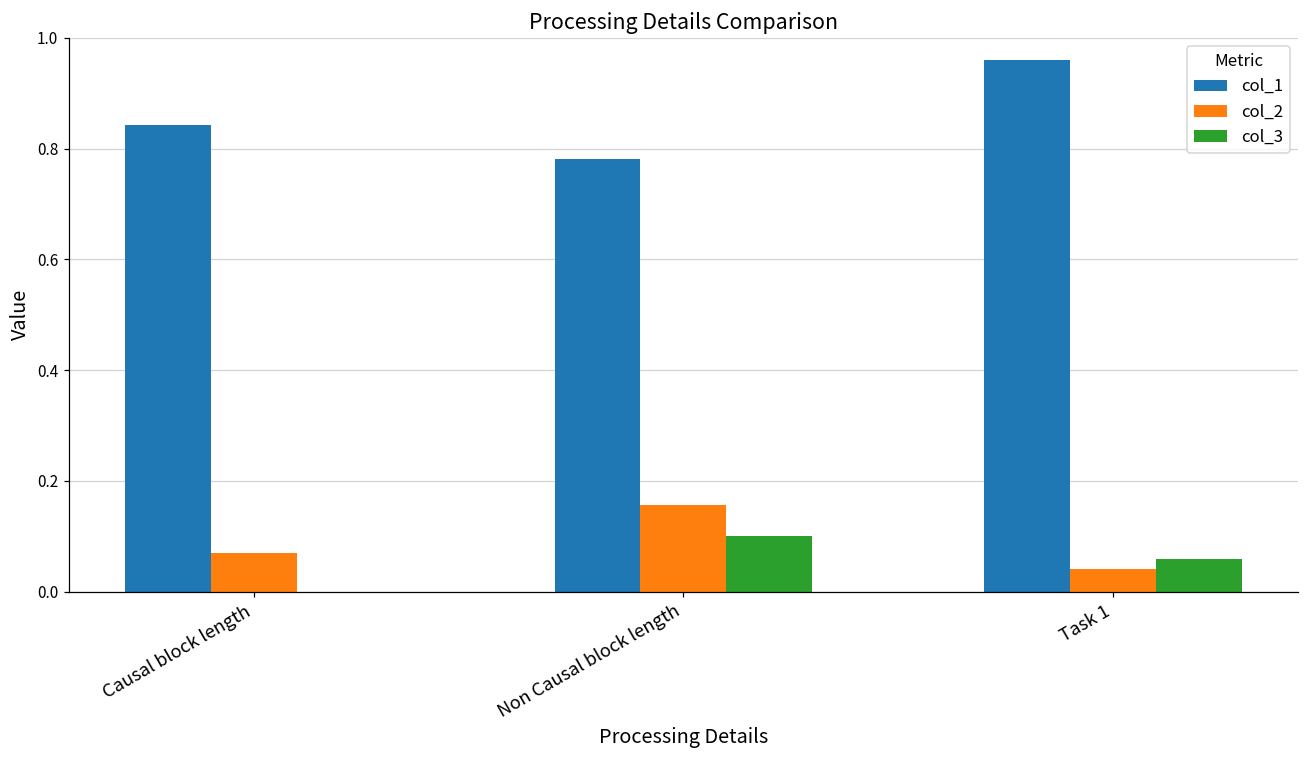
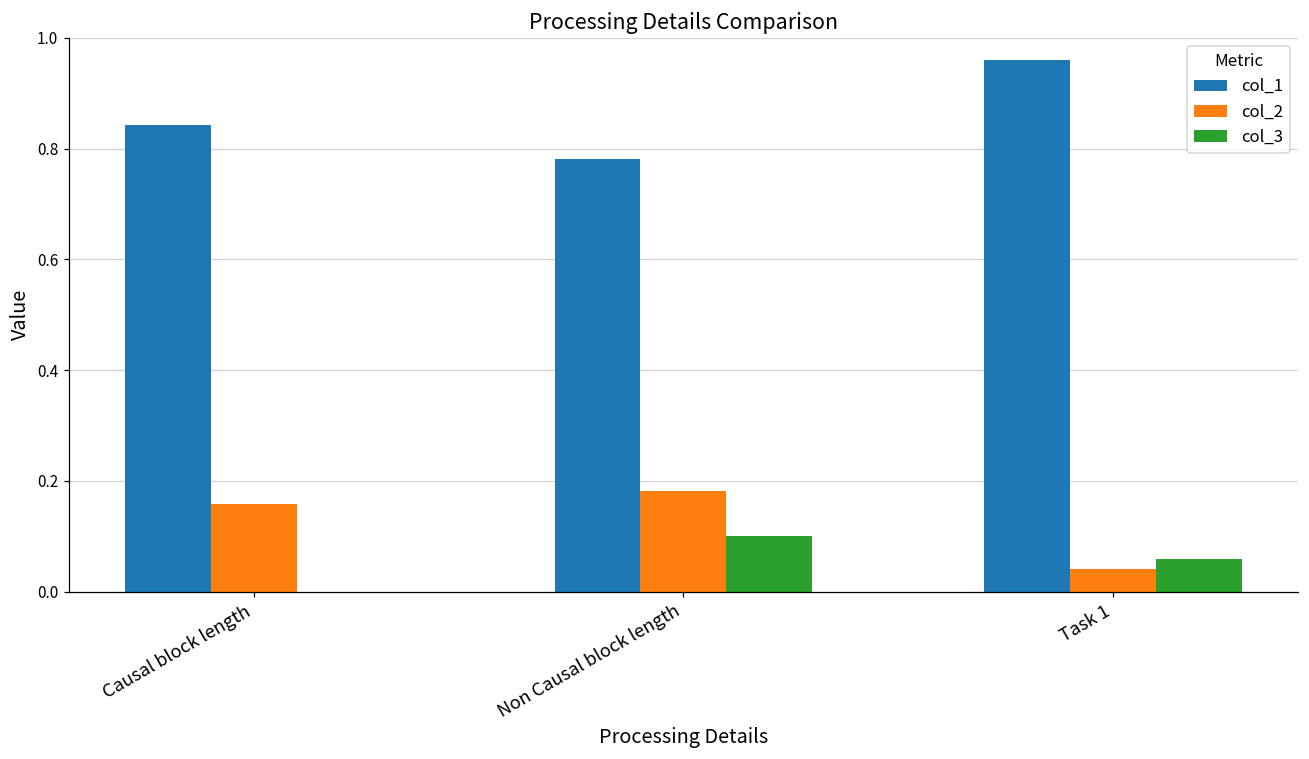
col_2, Causal block length: 0.07 -> 0.16
col_2, Non Causal block length: 0.16 -> 0.18
